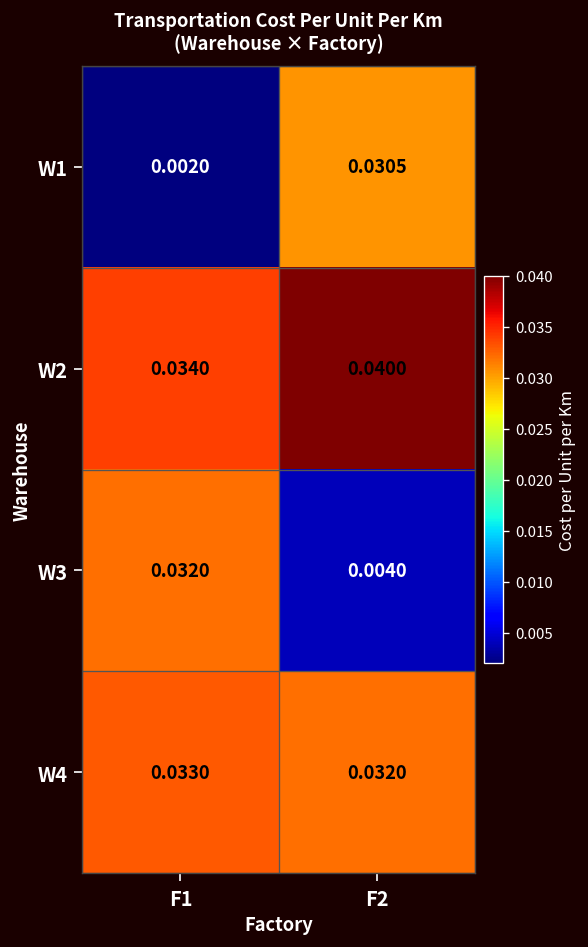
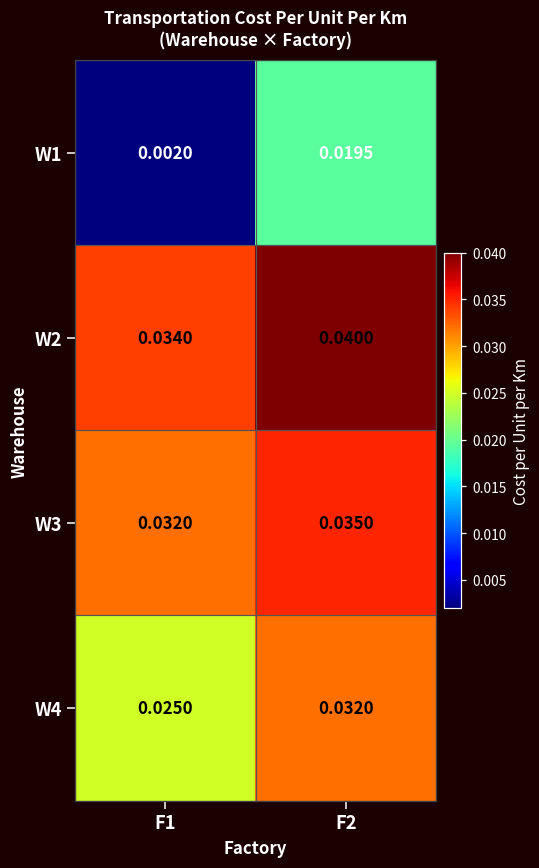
W1, F2: 0.0305 -> 0.0195
W3, F2: 0.0040 -> 0.0350
W4, F1: 0.0330 -> 0.0250
